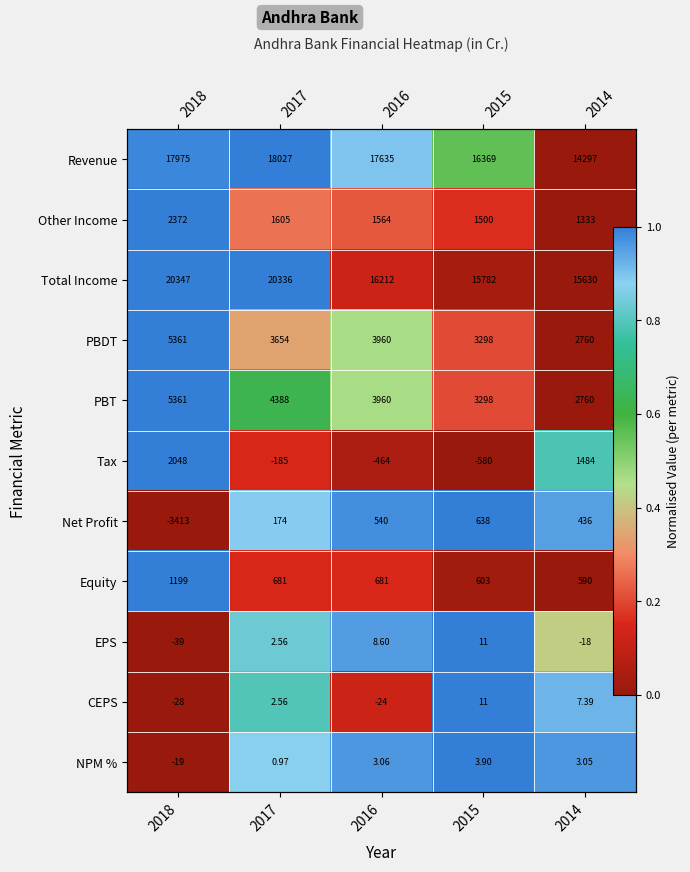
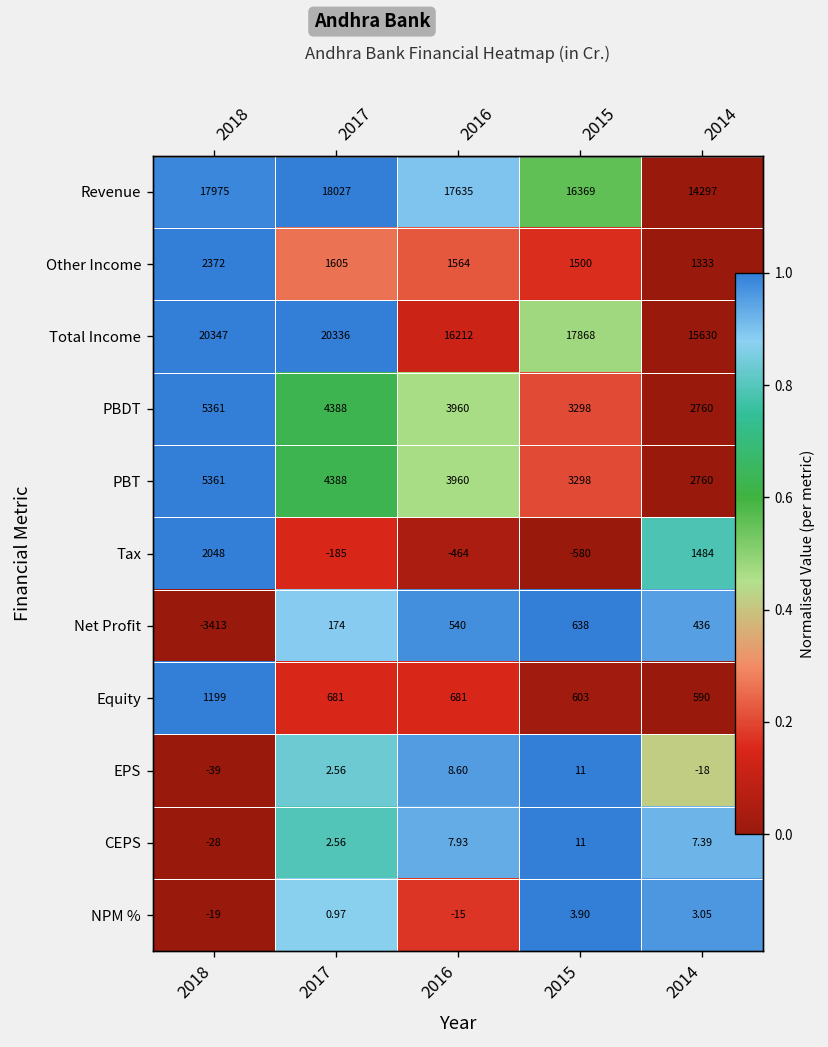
Total Income, 2015: 15782 -> 17868
PBDT, 2017: 3654 -> 4388
CEPS, 2016: -24 -> 7.93
NPM %, 2016: 3.06 -> -15
